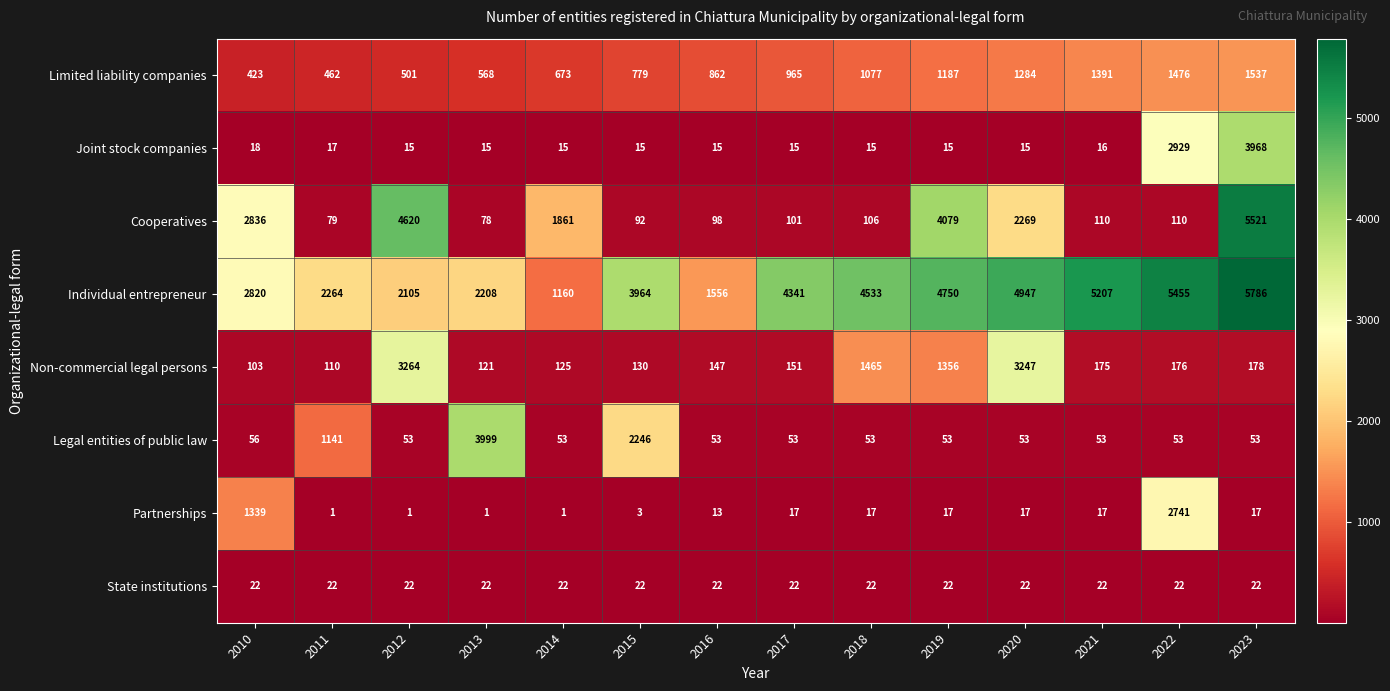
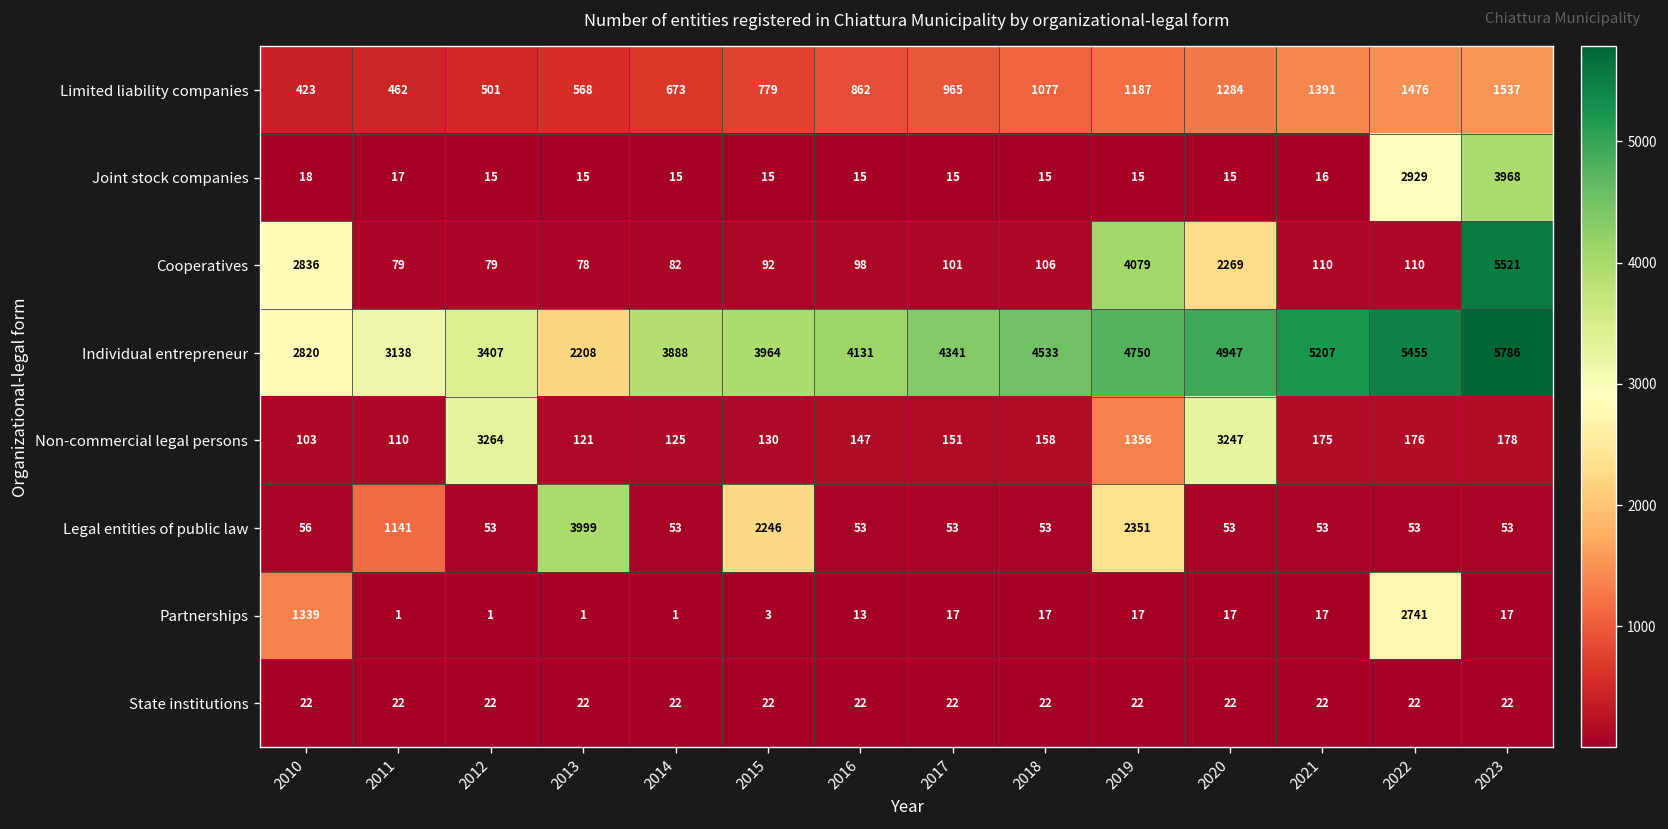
Cooperatives, 2012: 4620 -> 79
Cooperatives, 2014: 1861 -> 82
Individual entrepreneur, 2011: 2264 -> 3138
Individual entrepreneur, 2012: 2105 -> 3407
Individual entrepreneur, 2014: 1160 -> 3888
Individual entrepreneur, 2016: 1556 -> 4131
Non-commercial legal persons, 2018: 1465 -> 158
Legal entities of public law, 2019: 53 -> 2351
